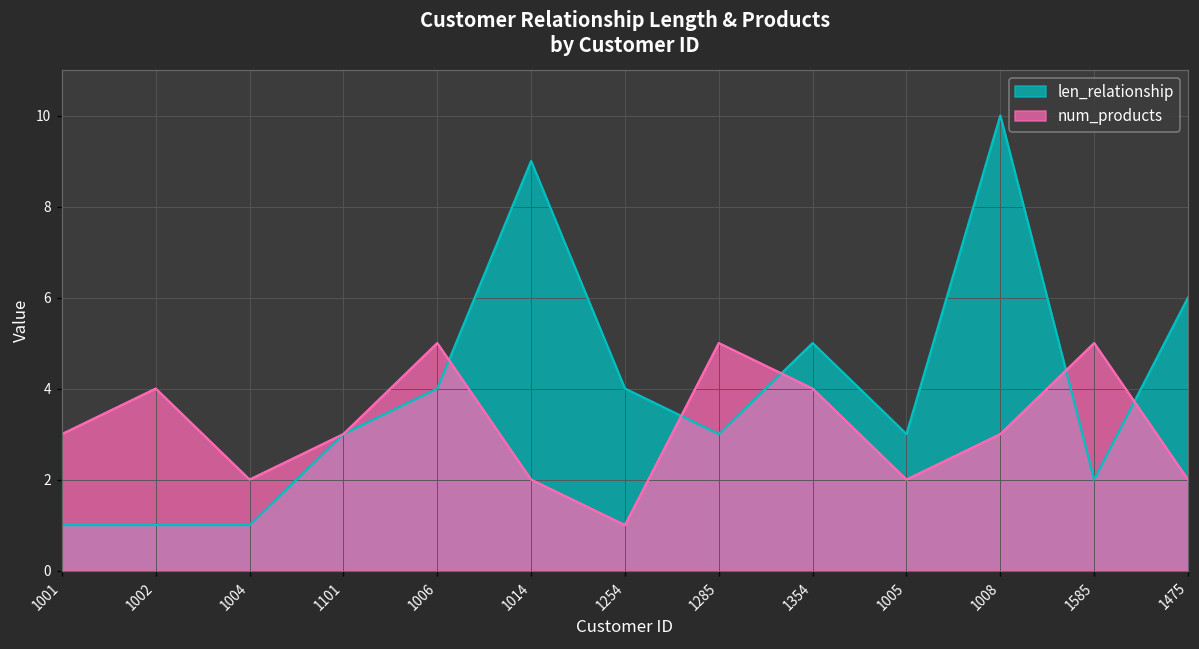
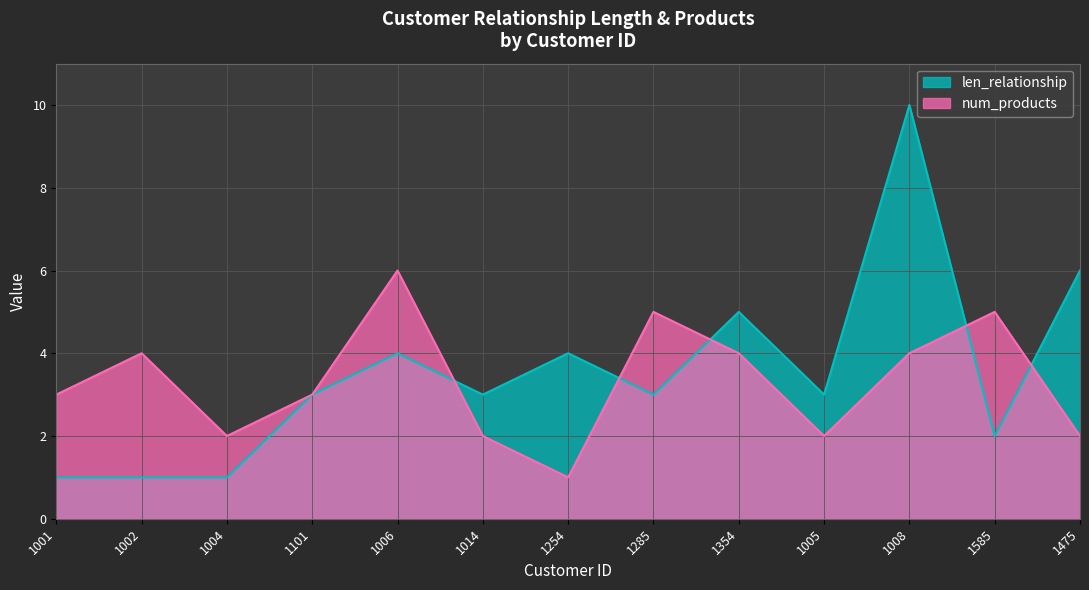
num_products, 1006: 5 -> 6
len_relationship, 1014: 9 -> 3
num_products, 1008: 3 -> 4
